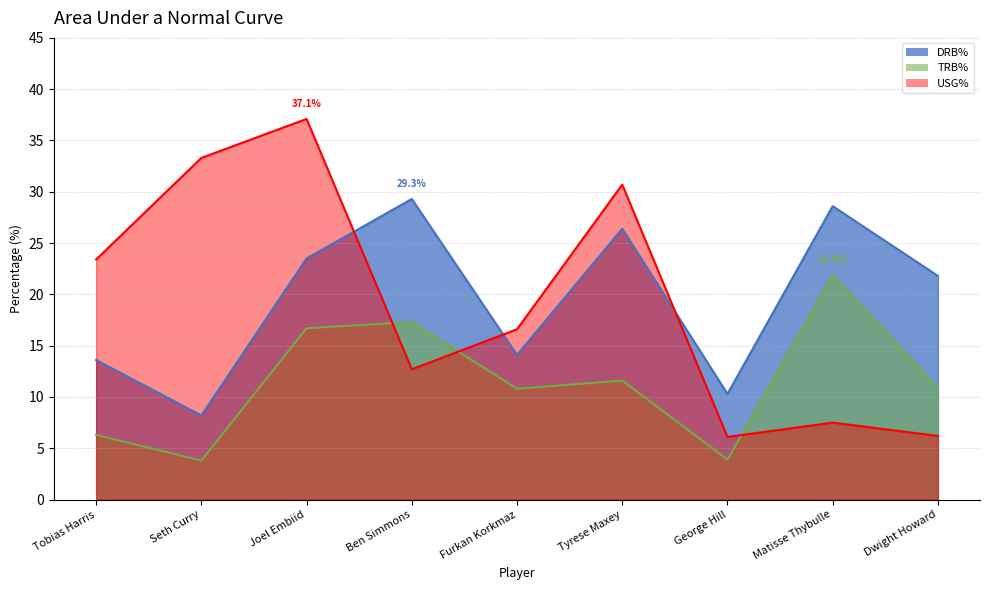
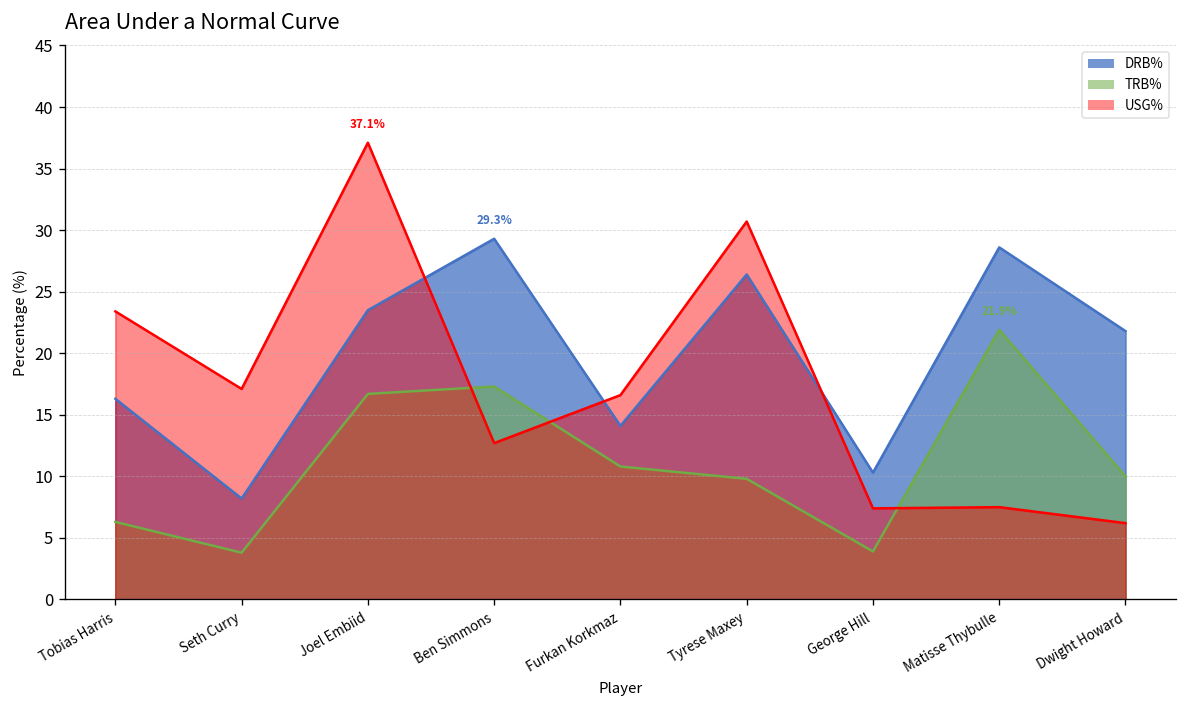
DRB%, Tobias Harris: 13.6 -> 16.3
USG%, Seth Curry: 33.3 -> 17.1
TRB%, Tyrese Maxey: 11.6 -> 9.8
USG%, George Hill: 6.1 -> 7.4
TRB%, Dwight Howard: 10.9 -> 10.0
